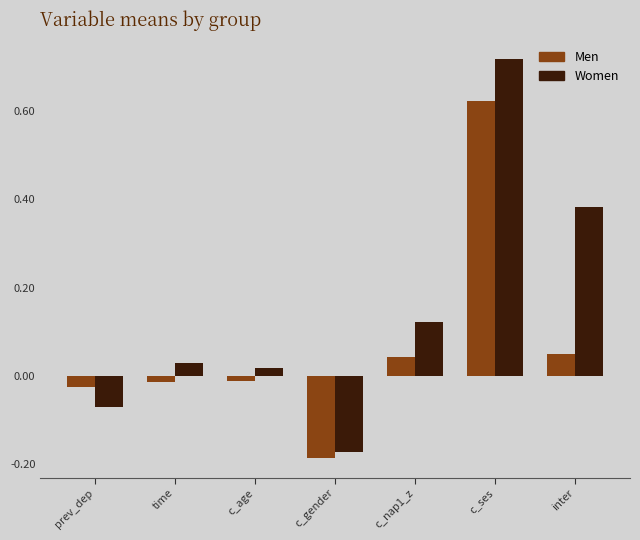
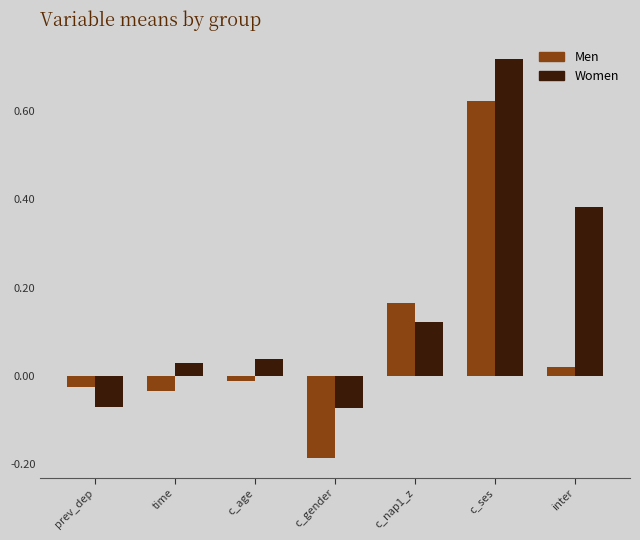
Men, time: -0.01 -> -0.03
Women, c_age: 0.02 -> 0.04
Women, c_gender: -0.17 -> -0.07
Men, c_nap1_z: 0.04 -> 0.17
Men, inter: 0.05 -> 0.02
